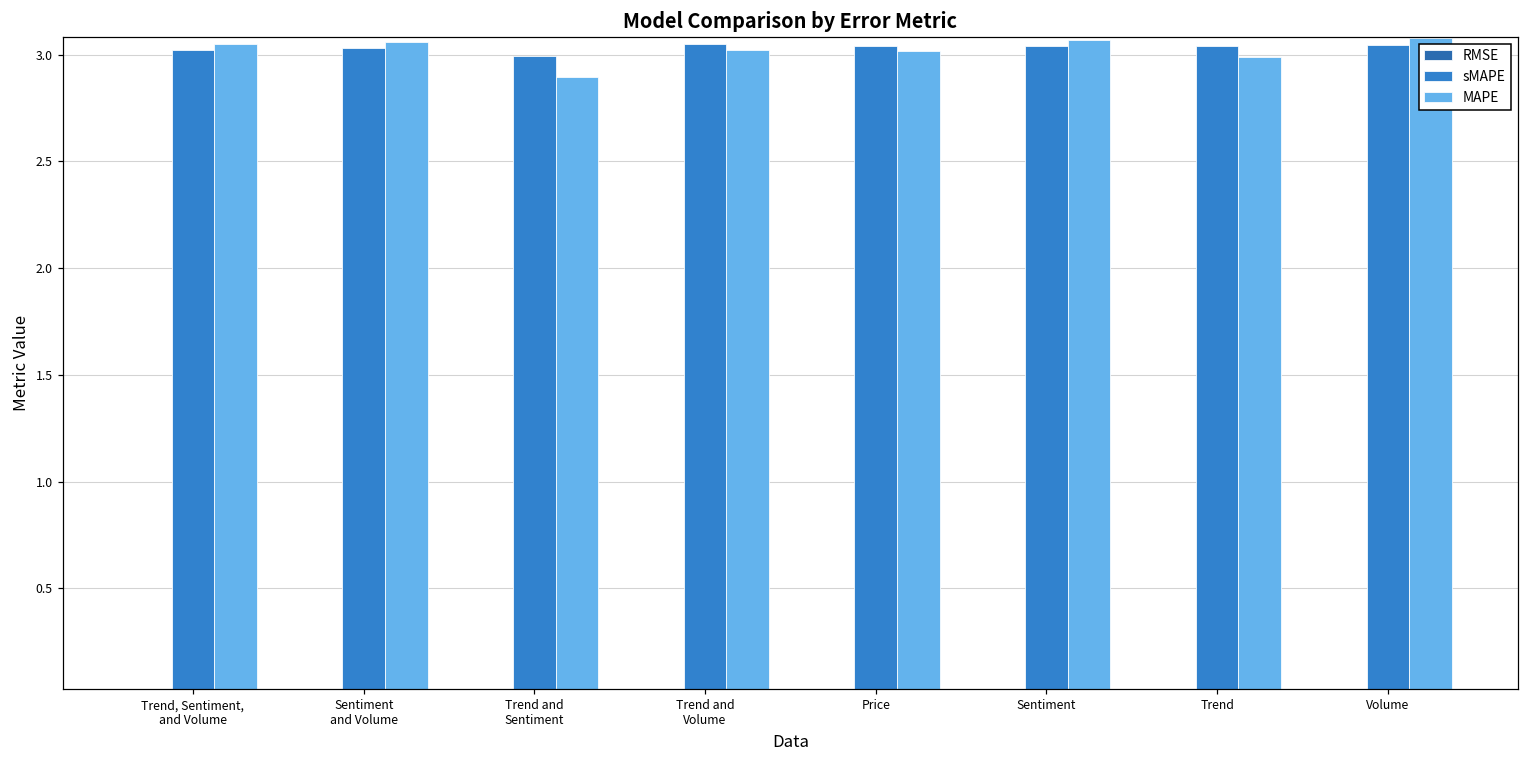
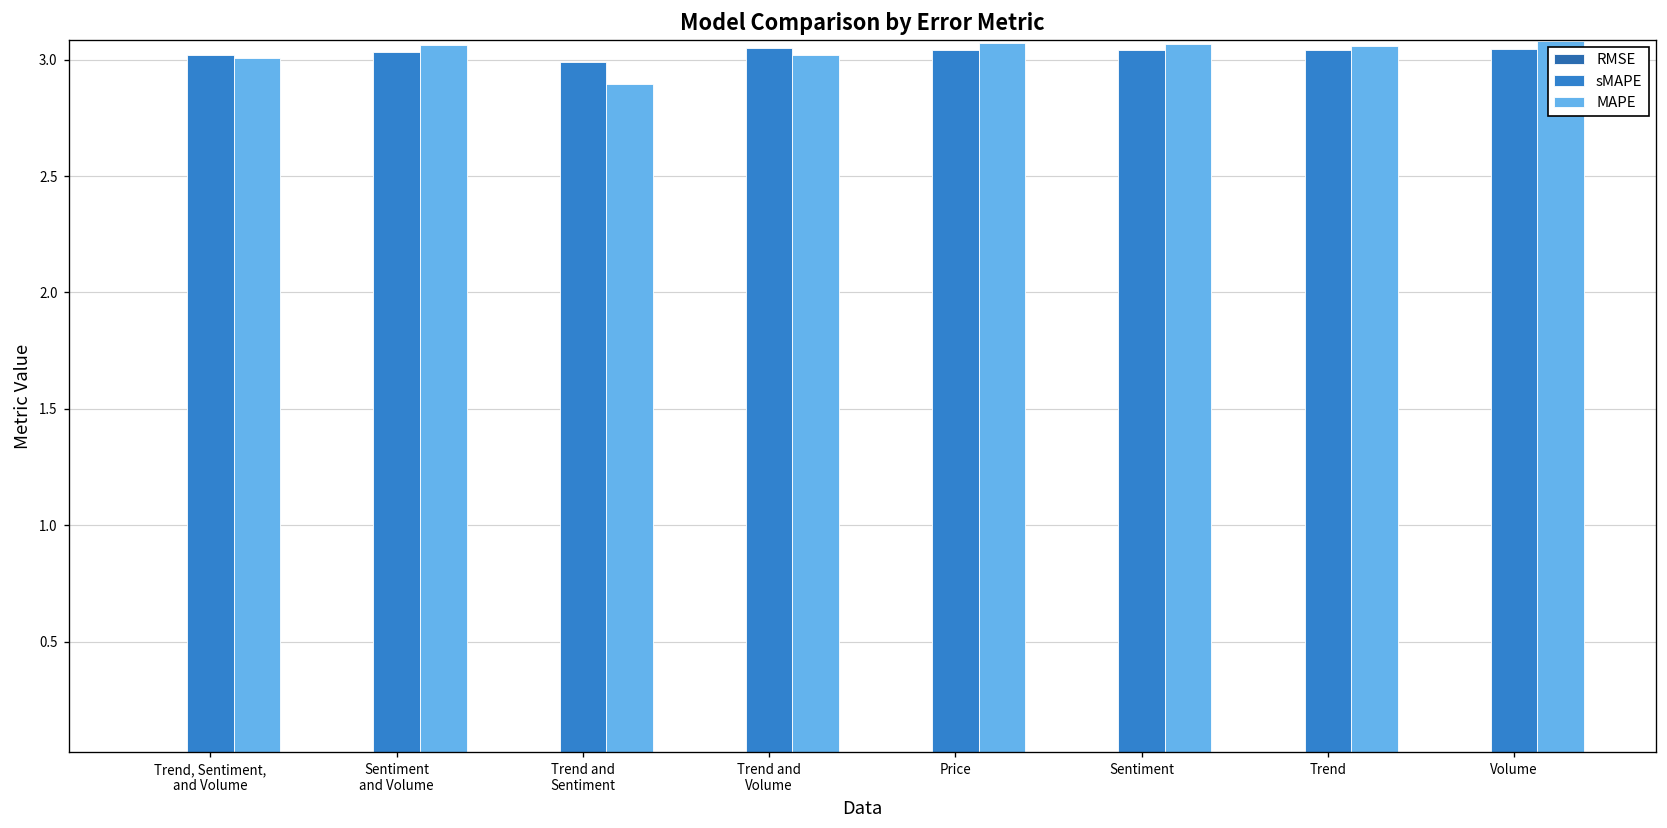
MAPE, Trend, Sentiment, and Volume: 3.05 -> 3.01
MAPE, Price: 3.02 -> 3.07
MAPE, Trend: 2.99 -> 3.06
